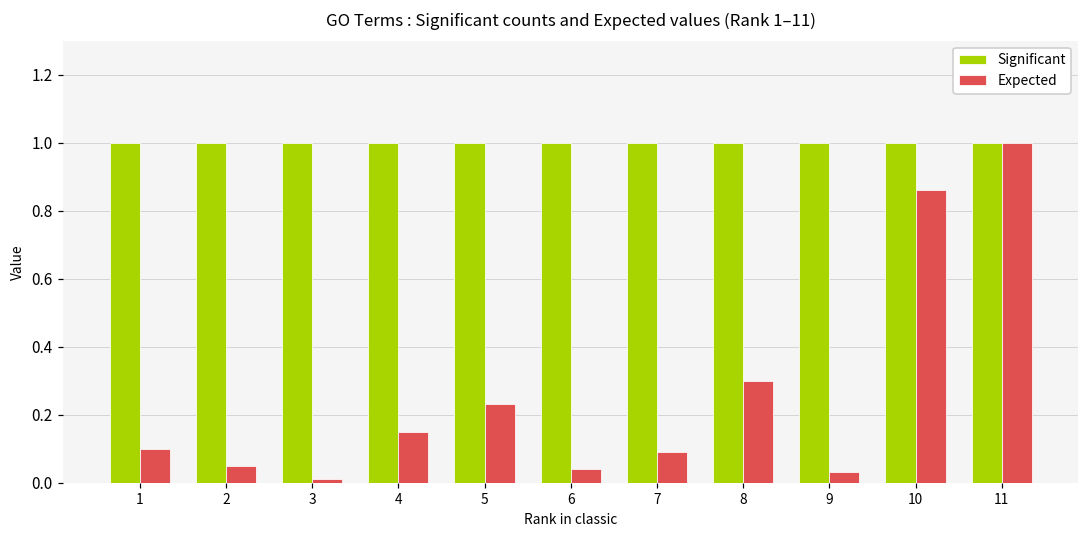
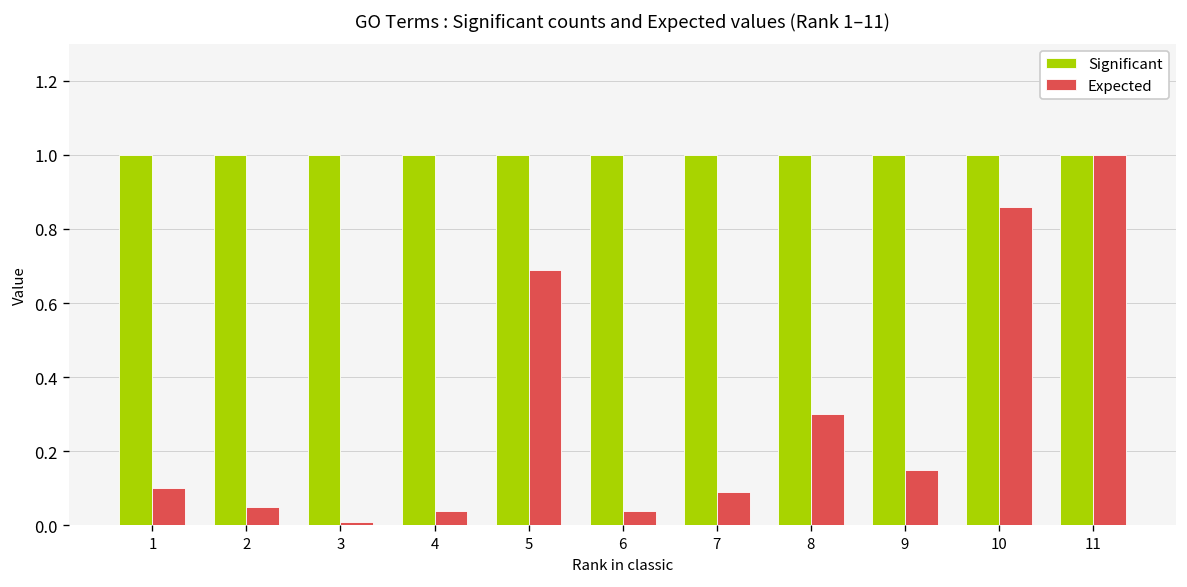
Expected, 4: 0.15 -> 0.04
Expected, 5: 0.23 -> 0.69
Expected, 9: 0.03 -> 0.15
